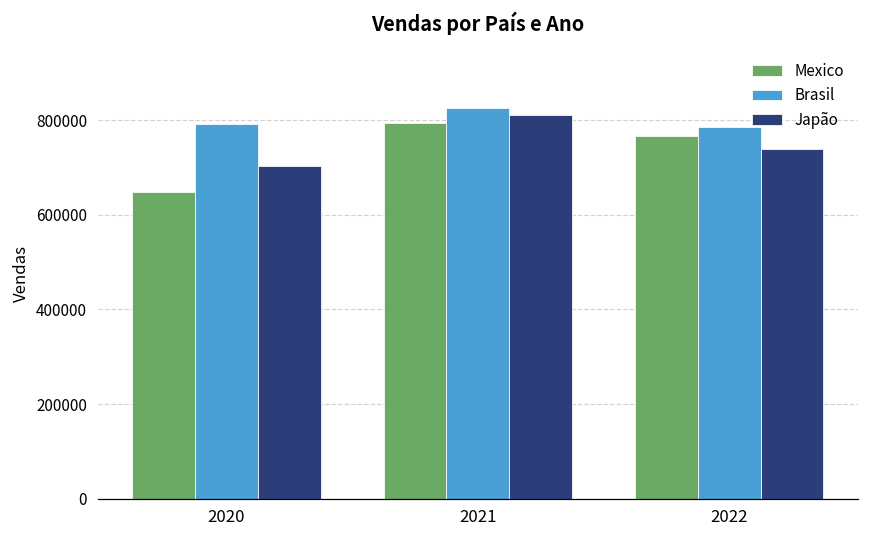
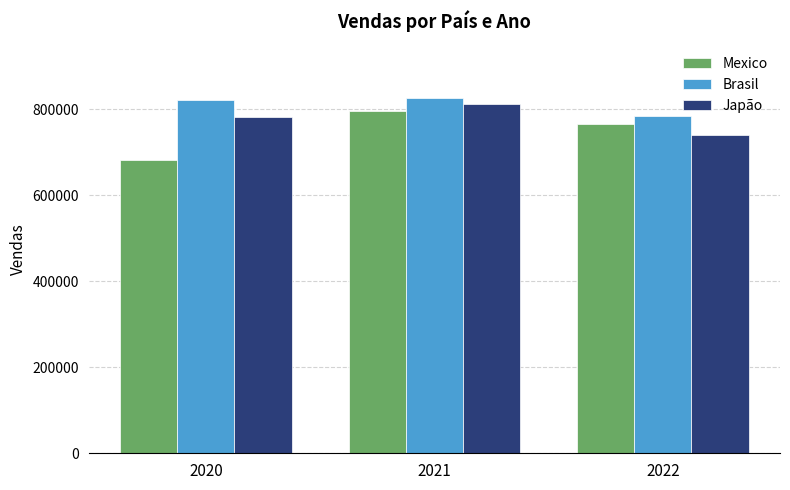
Mexico, 2020: 650000 -> 680000
Brasil, 2020: 790000 -> 820000
Japão, 2020: 700000 -> 780000
